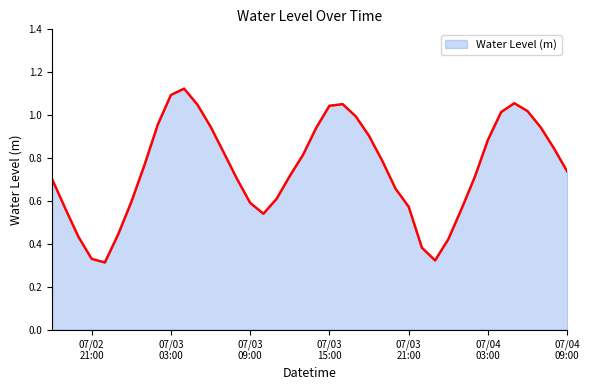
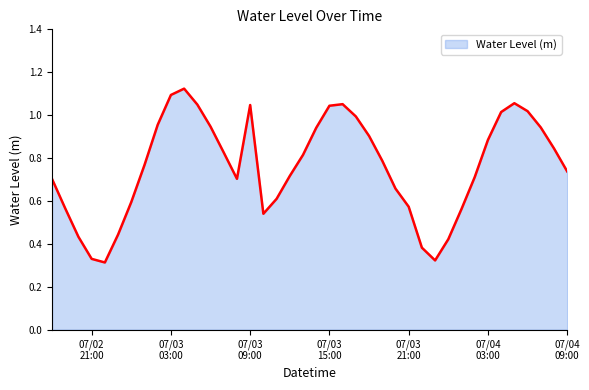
07/03 09:00: 0.59 -> 1.05
